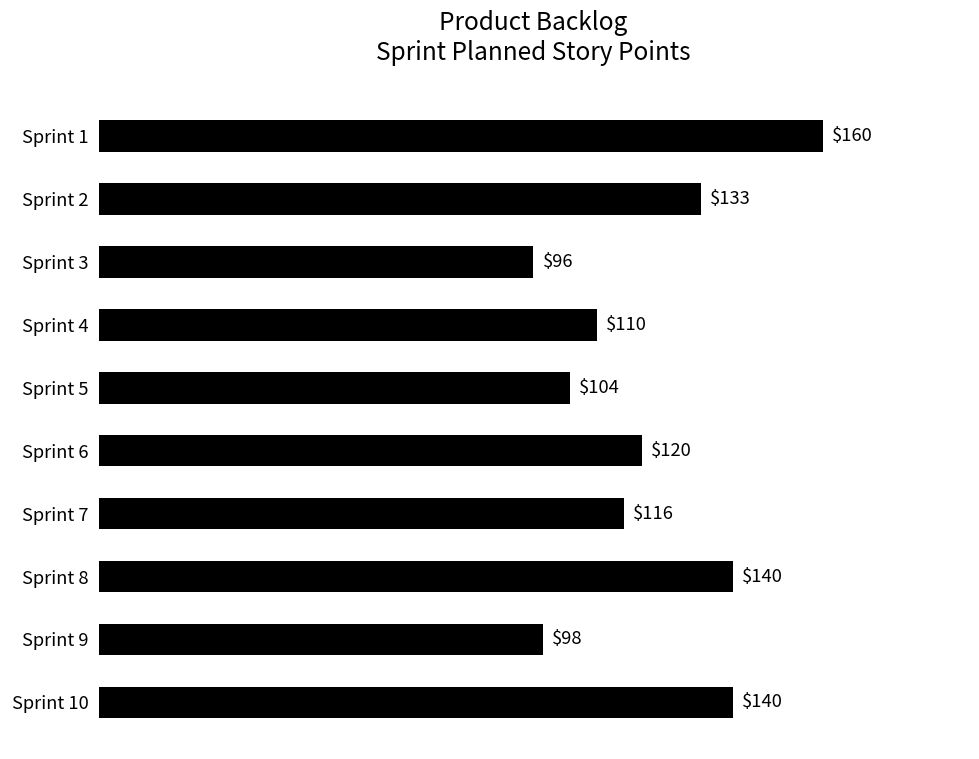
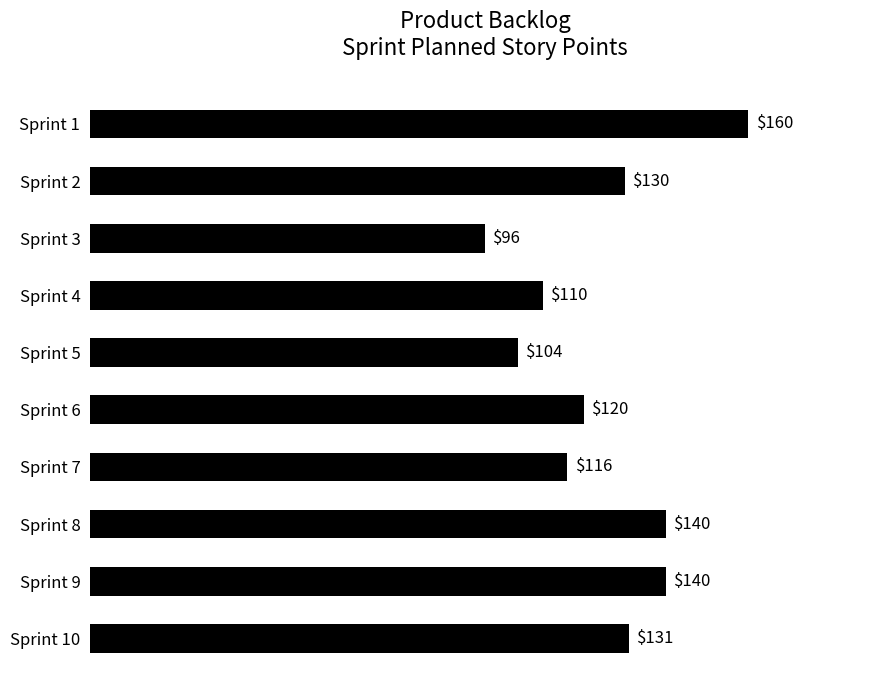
Sprint 2: $133 -> $130
Sprint 9: $98 -> $140
Sprint 10: $140 -> $131
